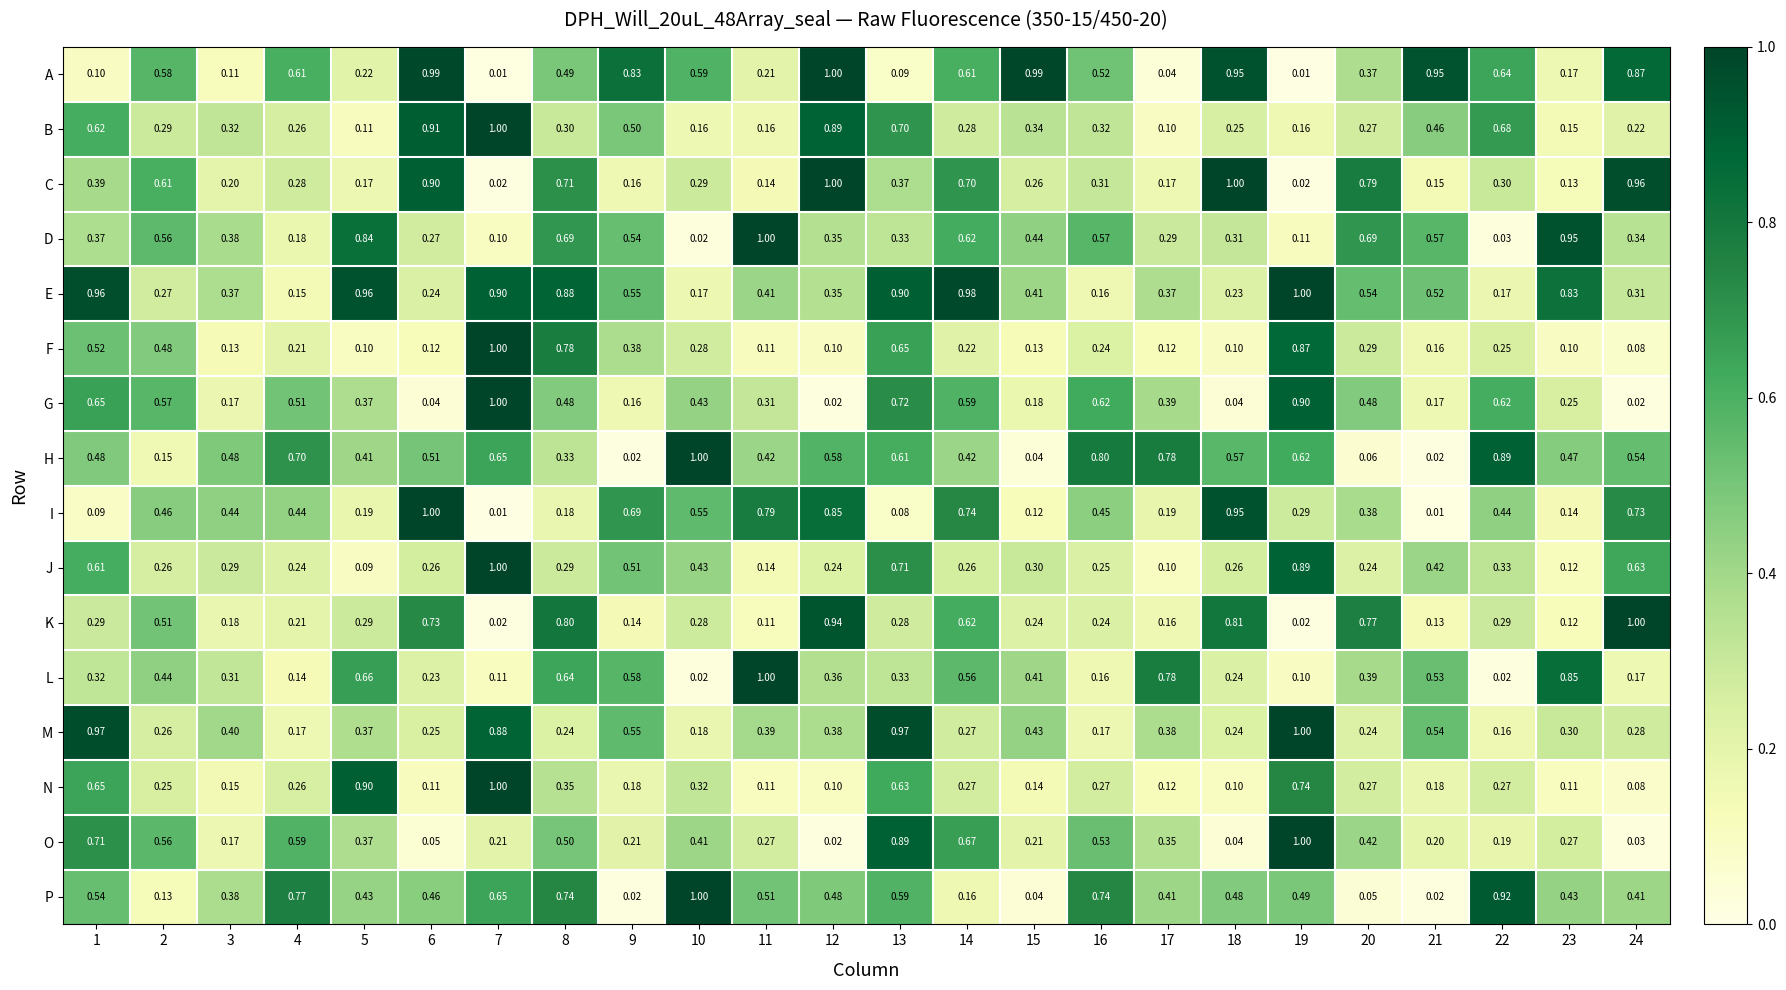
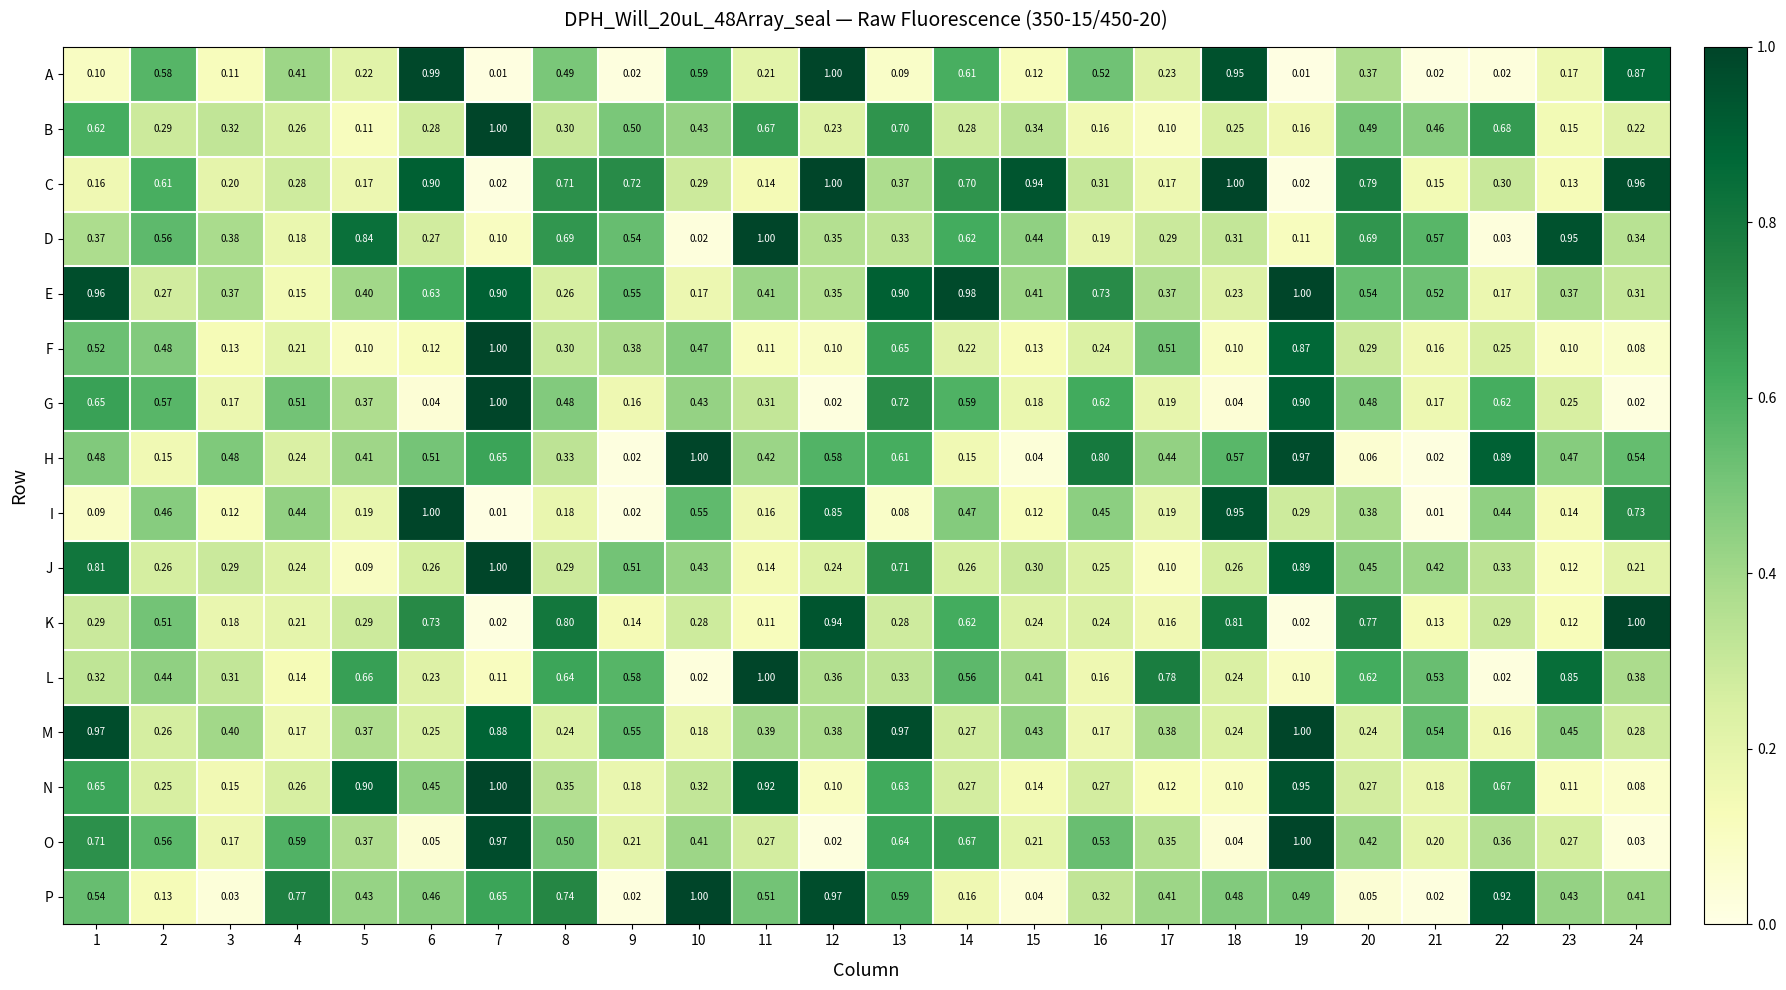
A, 4: 0.61 -> 0.41
A, 9: 0.83 -> 0.02
A, 15: 0.99 -> 0.12
A, 17: 0.04 -> 0.23
A, 21: 0.95 -> 0.02
A, 22: 0.64 -> 0.02
B, 6: 0.91 -> 0.28
B, 10: 0.16 -> 0.43
B, 11: 0.16 -> 0.67
B, 12: 0.89 -> 0.23
B, 16: 0.32 -> 0.16
B, 20: 0.27 -> 0.49
C, 1: 0.39 -> 0.16
C, 9: 0.16 -> 0.72
C, 15: 0.26 -> 0.94
D, 16: 0.57 -> 0.19
E, 5: 0.96 -> 0.40
E, 6: 0.24 -> 0.63
E, 8: 0.88 -> 0.26
E, 16: 0.16 -> 0.73
E, 23: 0.83 -> 0.37
F, 8: 0.78 -> 0.30
F, 10: 0.28 -> 0.47
F, 17: 0.12 -> 0.51
G, 17: 0.39 -> 0.19
H, 4: 0.70 -> 0.24
H, 14: 0.42 -> 0.15
H, 17: 0.78 -> 0.44
H, 19: 0.62 -> 0.97
I, 3: 0.44 -> 0.12
I, 9: 0.69 -> 0.02
I, 11: 0.79 -> 0.16
I, 14: 0.74 -> 0.47
J, 1: 0.61 -> 0.81
J, 20: 0.24 -> 0.45
J, 24: 0.63 -> 0.21
L, 20: 0.39 -> 0.62
L, 24: 0.17 -> 0.38
M, 23: 0.30 -> 0.45
N, 6: 0.11 -> 0.45
N, 11: 0.11 -> 0.92
N, 19: 0.74 -> 0.95
N, 22: 0.27 -> 0.67
O, 7: 0.21 -> 0.97
O, 13: 0.89 -> 0.64
O, 22: 0.19 -> 0.36
P, 3: 0.38 -> 0.03
P, 12: 0.48 -> 0.97
P, 16: 0.74 -> 0.32
